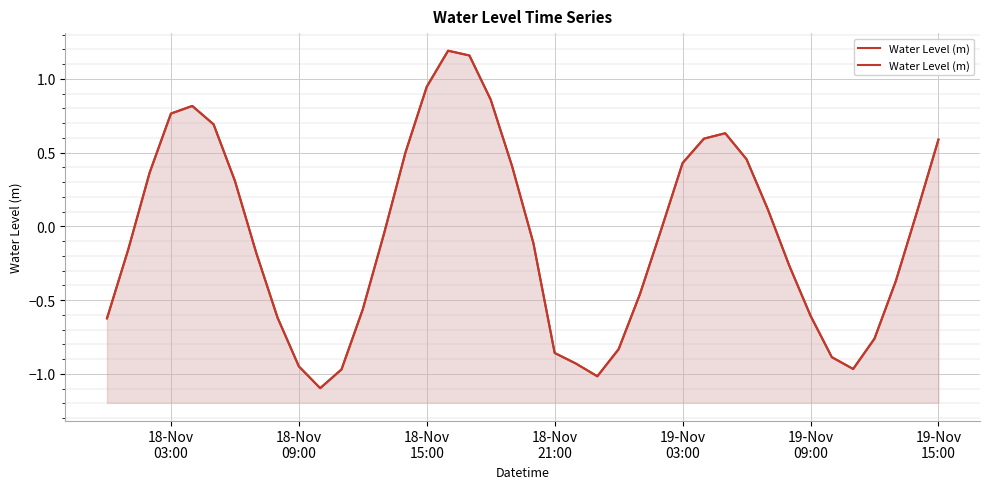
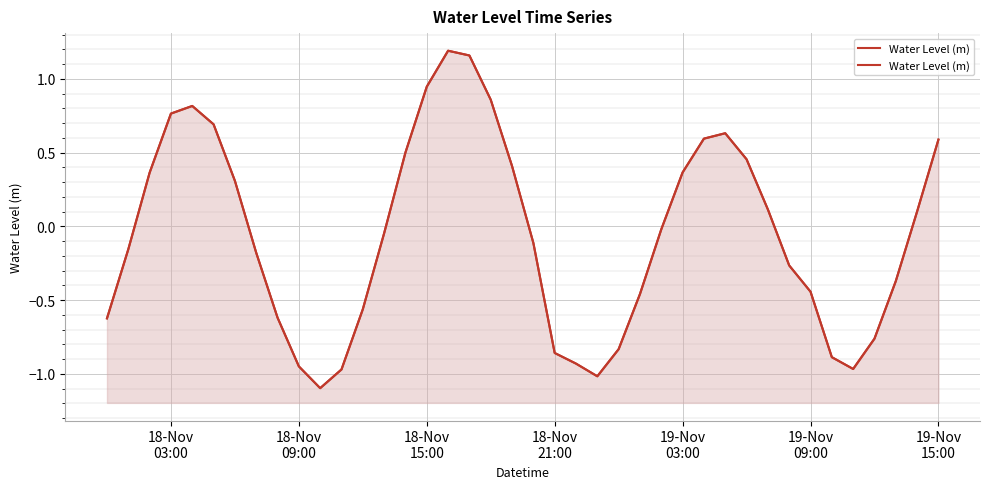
19-Nov 03:00: 0.43 -> 0.37
19-Nov 09:00: -0.61 -> -0.44
